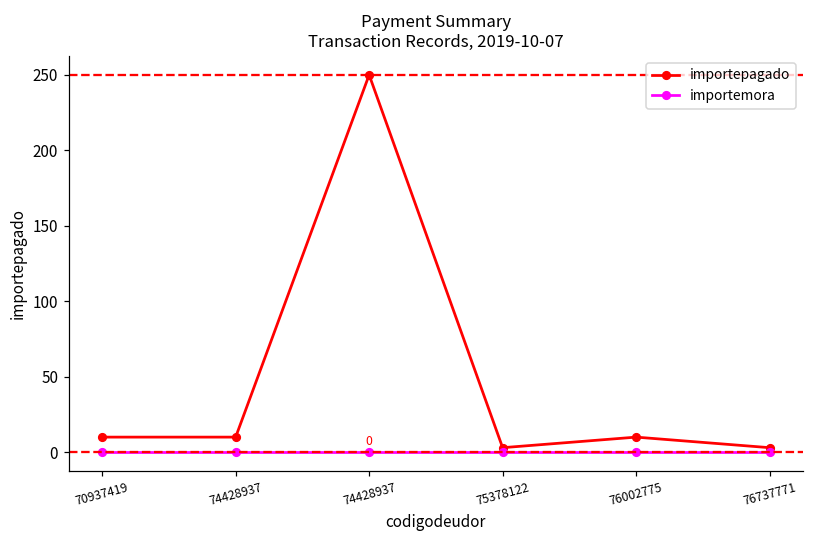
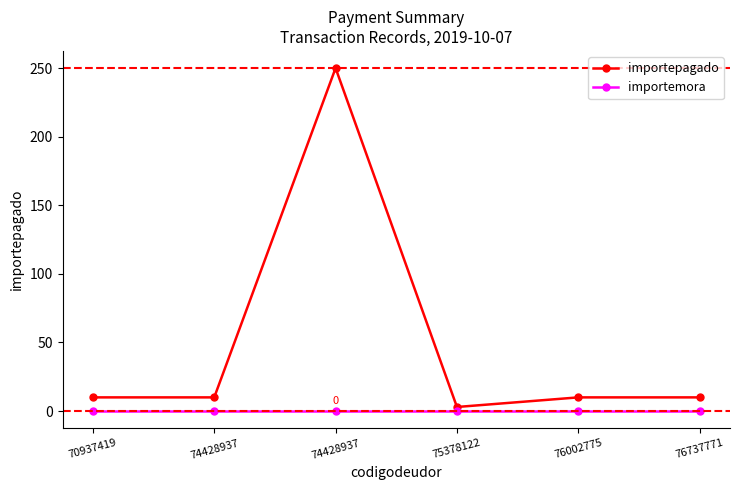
importepagado, 76737771: 3 -> 10
